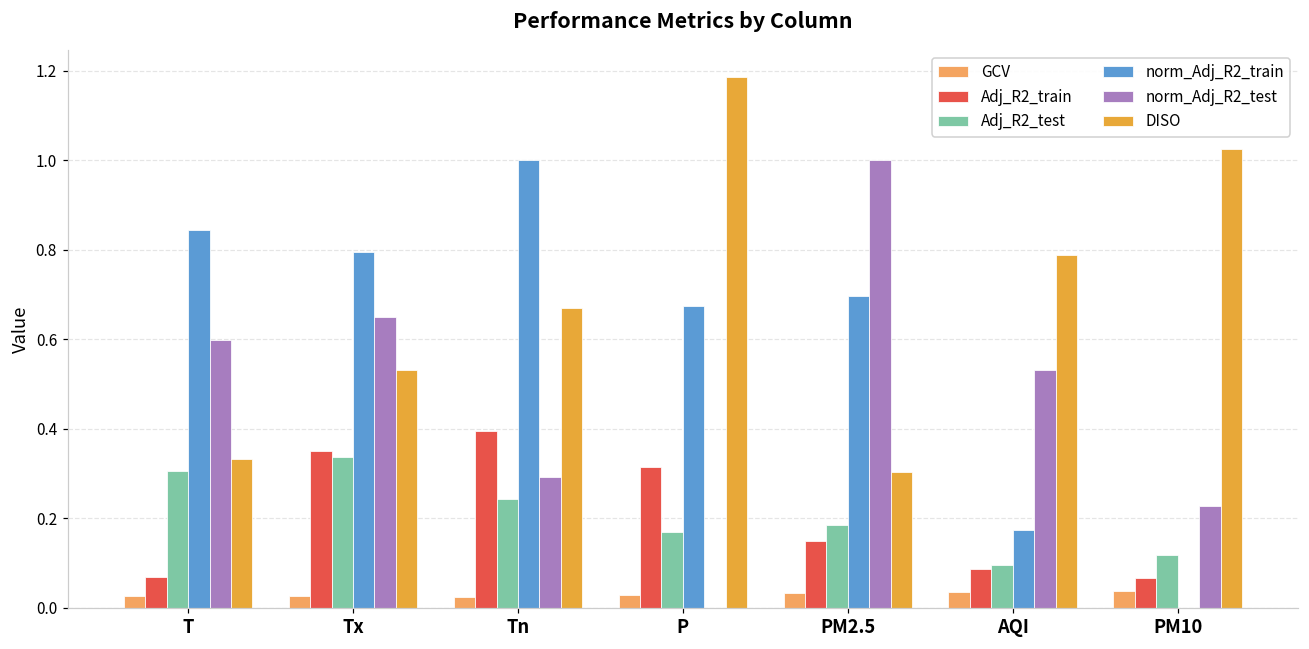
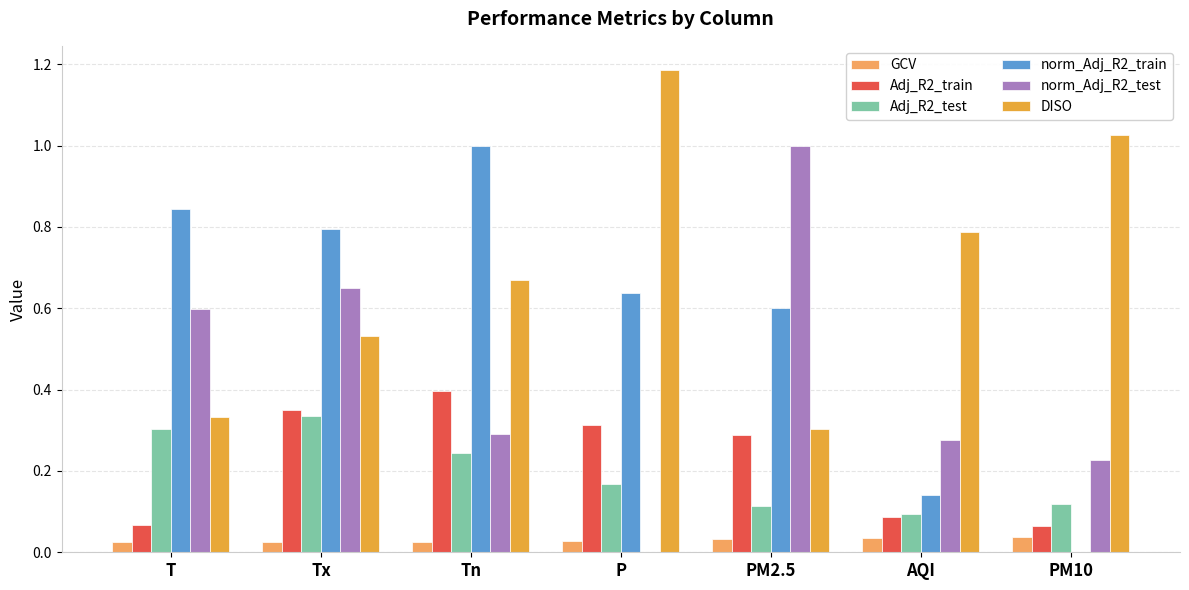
norm_Adj_R2_train, P: 0.67 -> 0.64
Adj_R2_train, PM2.5: 0.15 -> 0.29
Adj_R2_test, PM2.5: 0.18 -> 0.11
norm_Adj_R2_train, PM2.5: 0.70 -> 0.60
norm_Adj_R2_train, AQI: 0.17 -> 0.14
norm_Adj_R2_test, AQI: 0.53 -> 0.28
